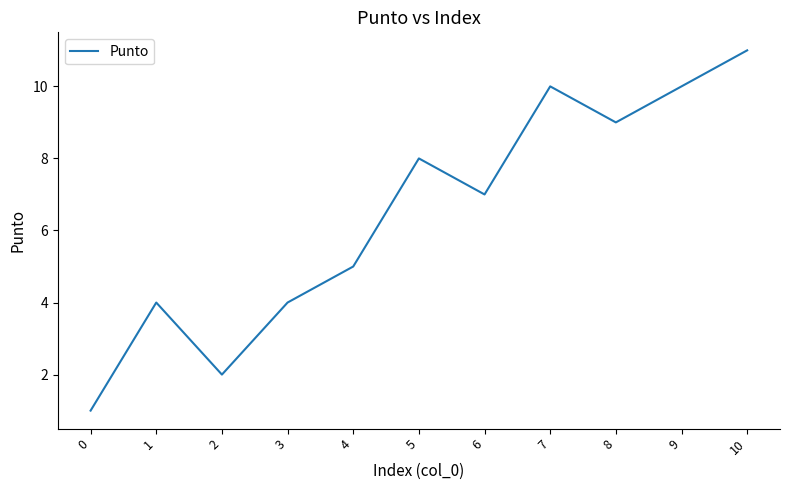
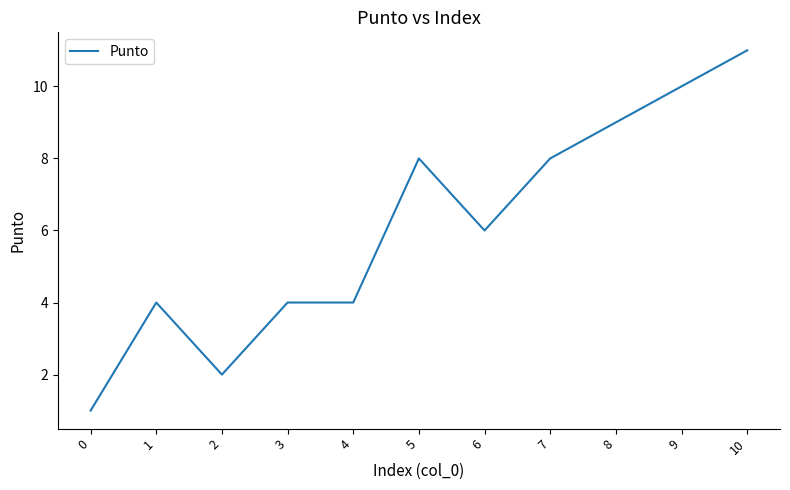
4: 5 -> 4
6: 7 -> 6
7: 10 -> 8
